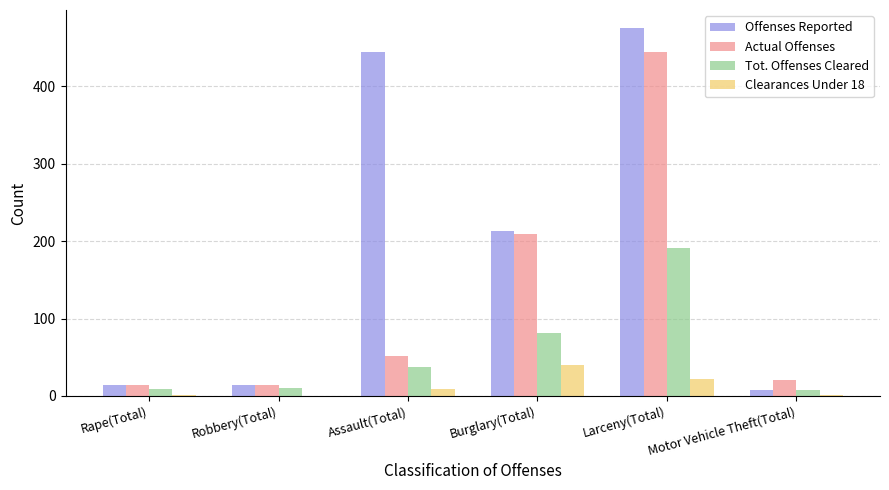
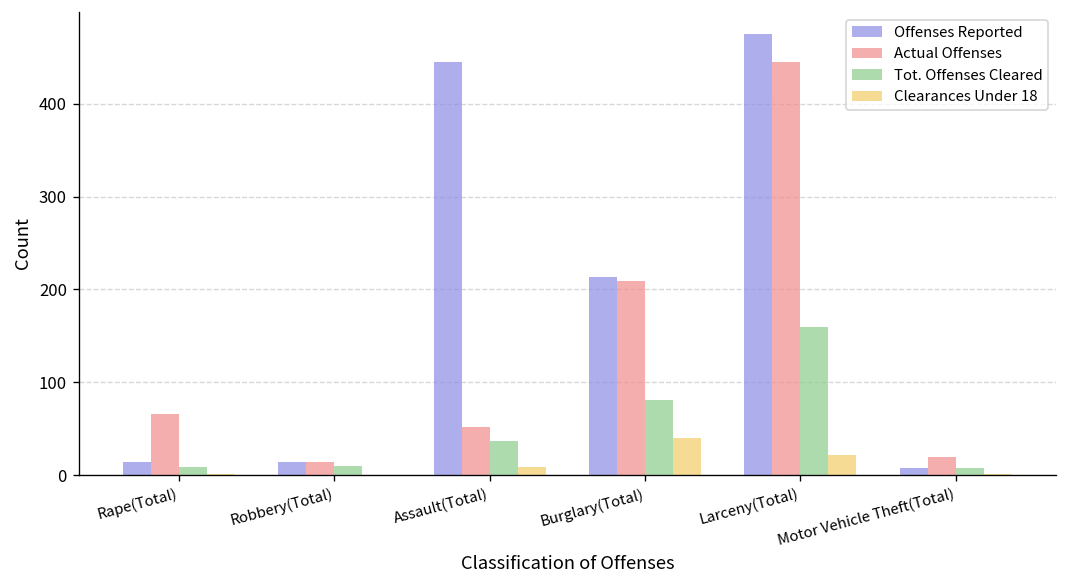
Actual Offenses, Rape(Total): 10 -> 70
Tot. Offenses Cleared, Larceny(Total): 190 -> 160
